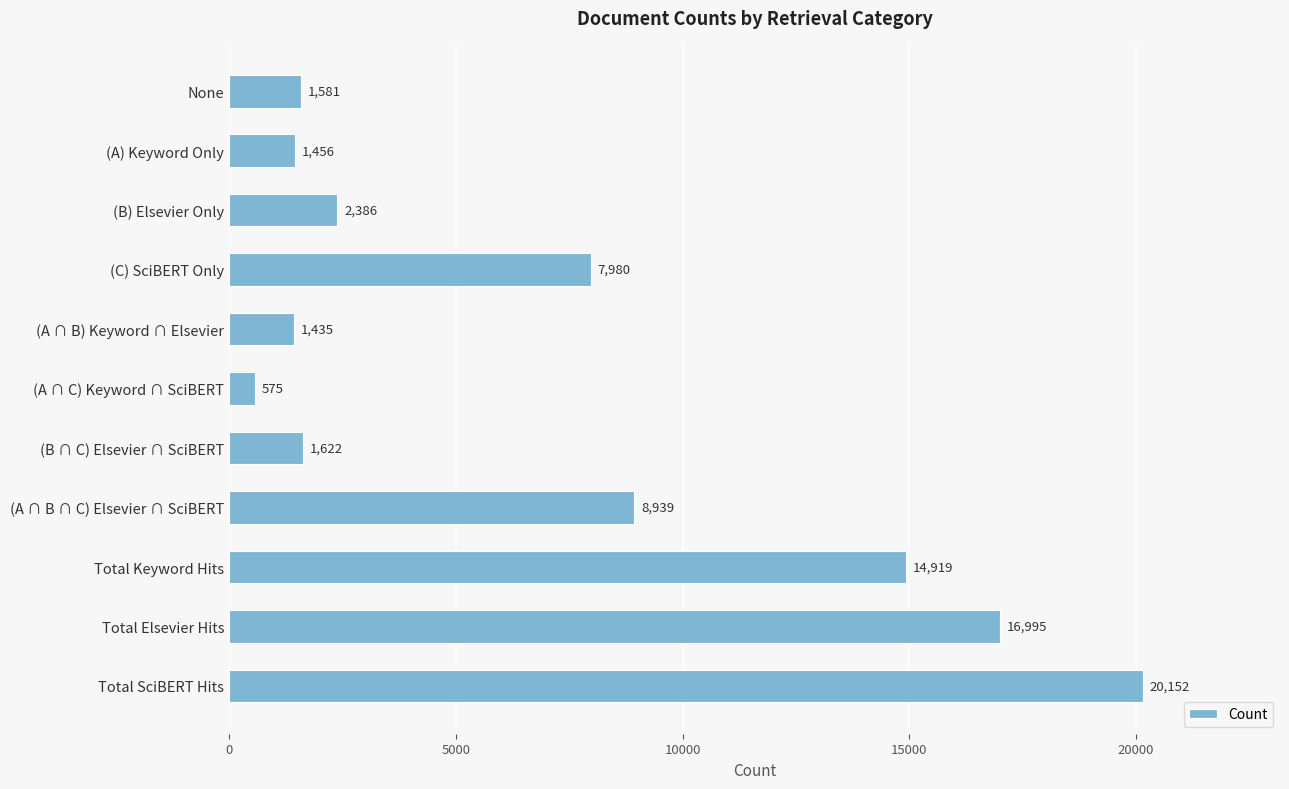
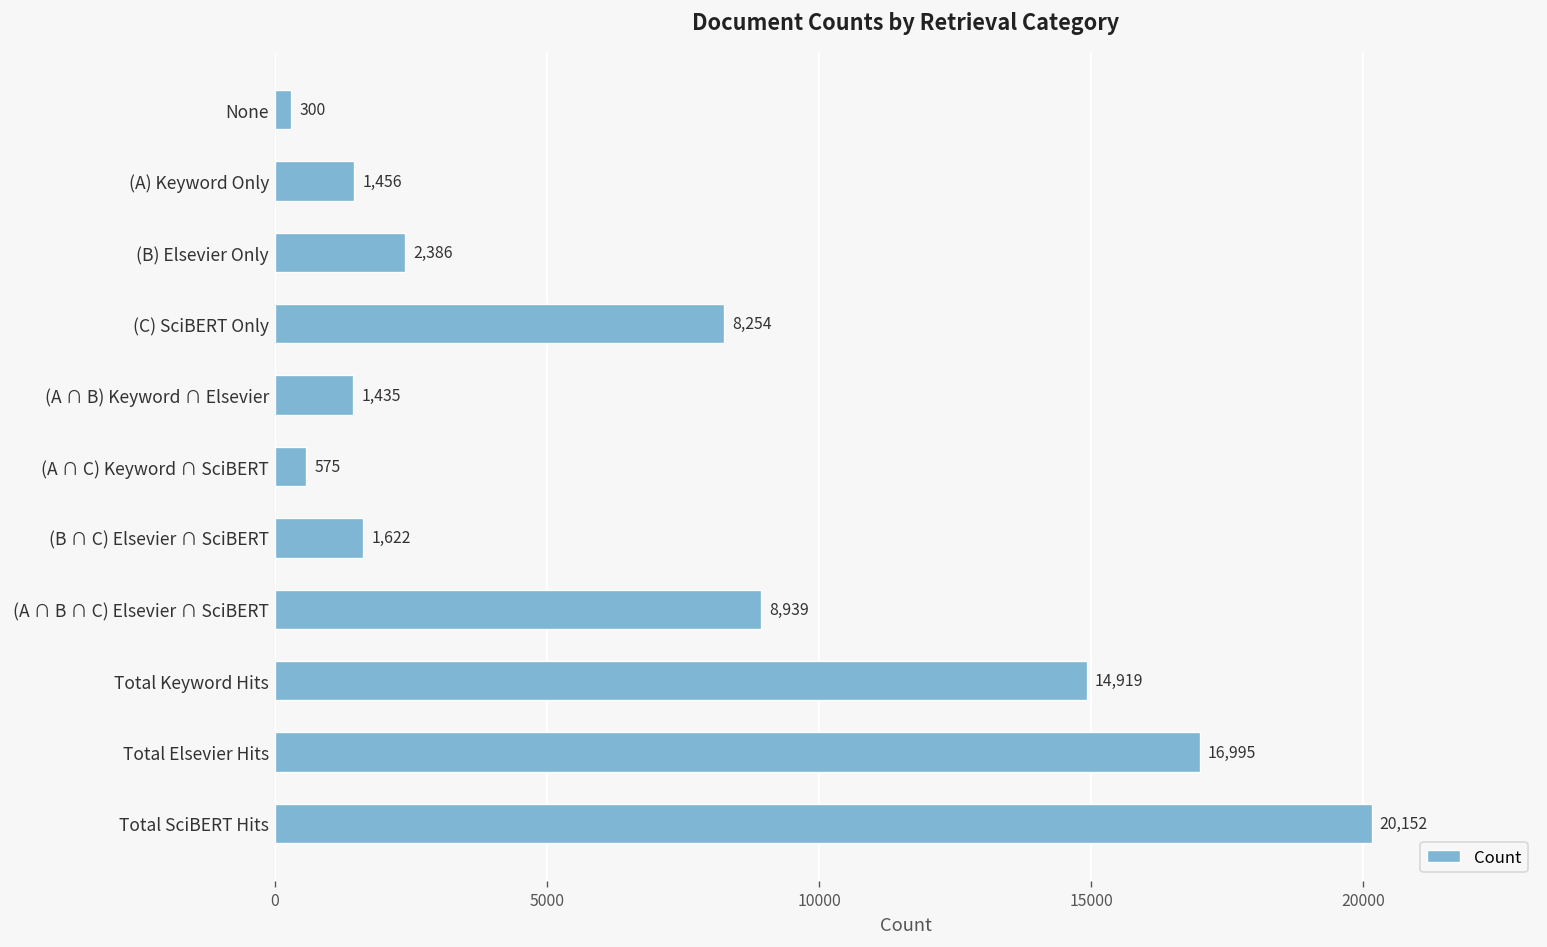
None: 1,581 -> 300
(C) SciBERT Only: 7,980 -> 8,254
